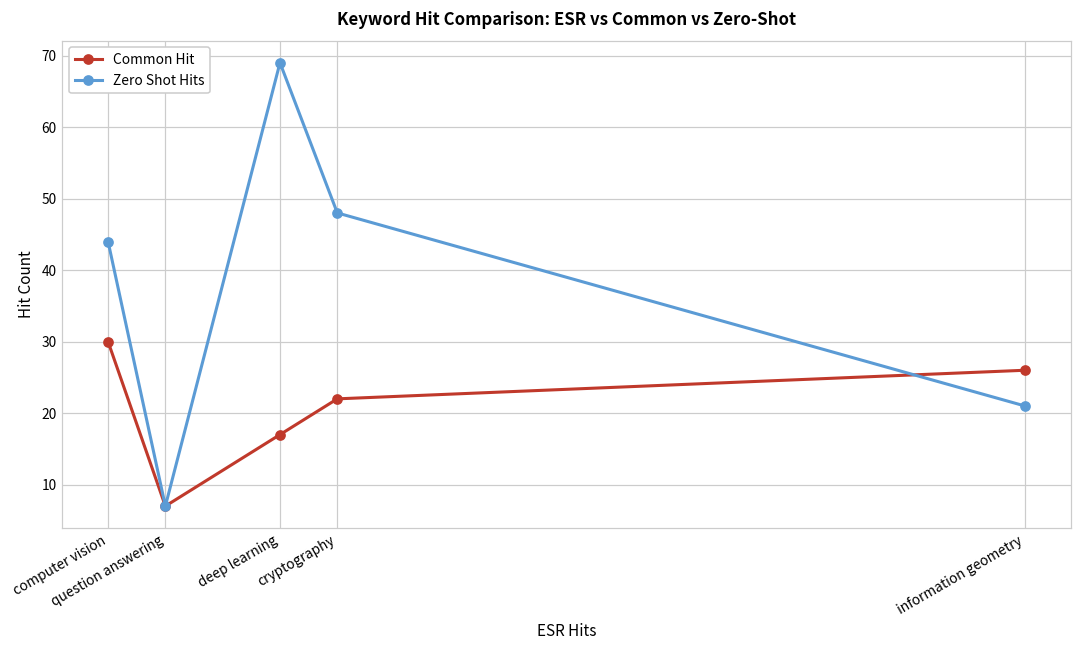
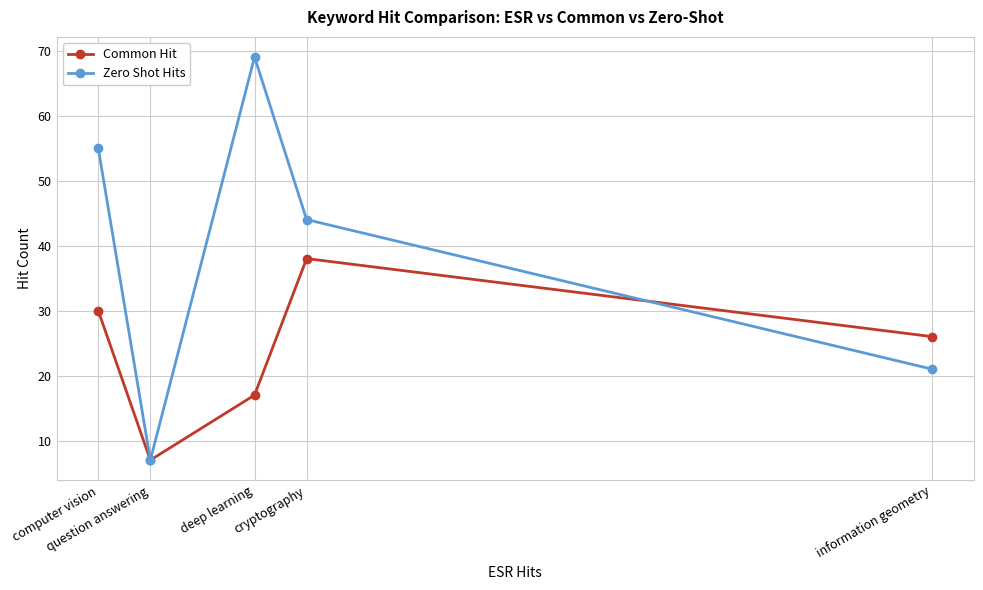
Zero Shot Hits, computer vision: 44 -> 55
Common Hit, cryptography: 22 -> 38
Zero Shot Hits, cryptography: 48 -> 44
